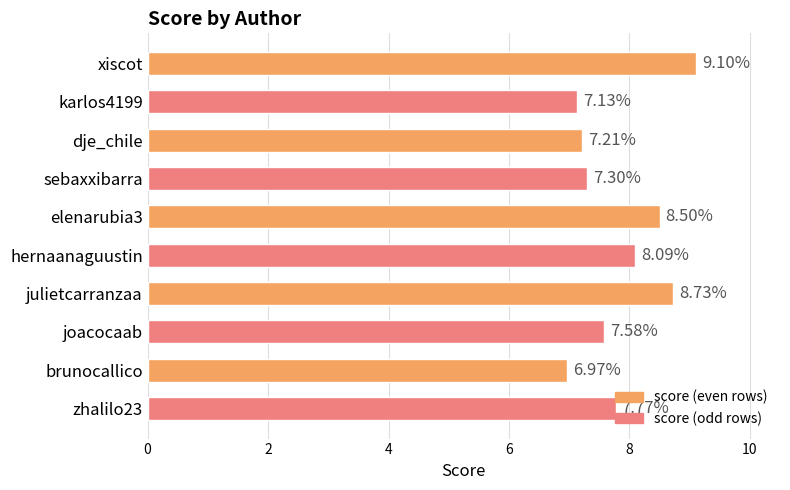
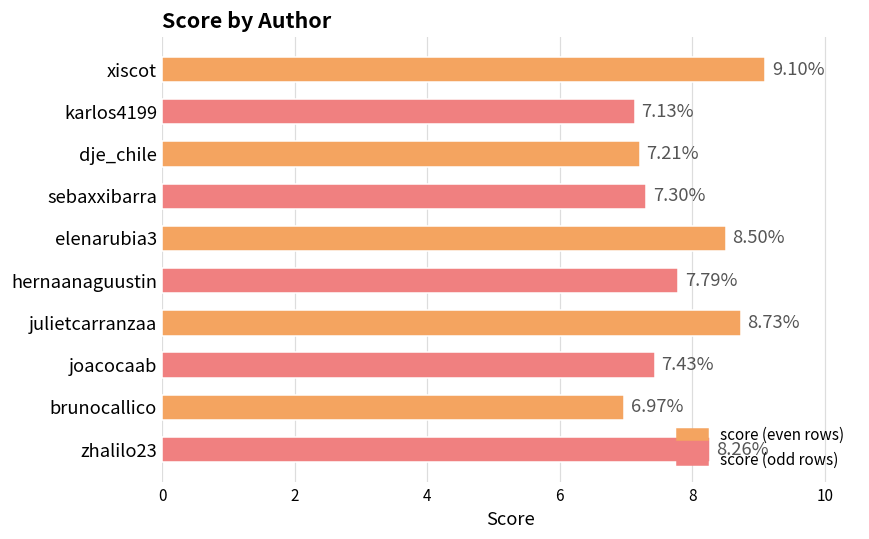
hernaanaguustin: 8.09% -> 7.79%
joacocaab: 7.58% -> 7.43%
zhalilo23: 7.77% -> 8.26%
